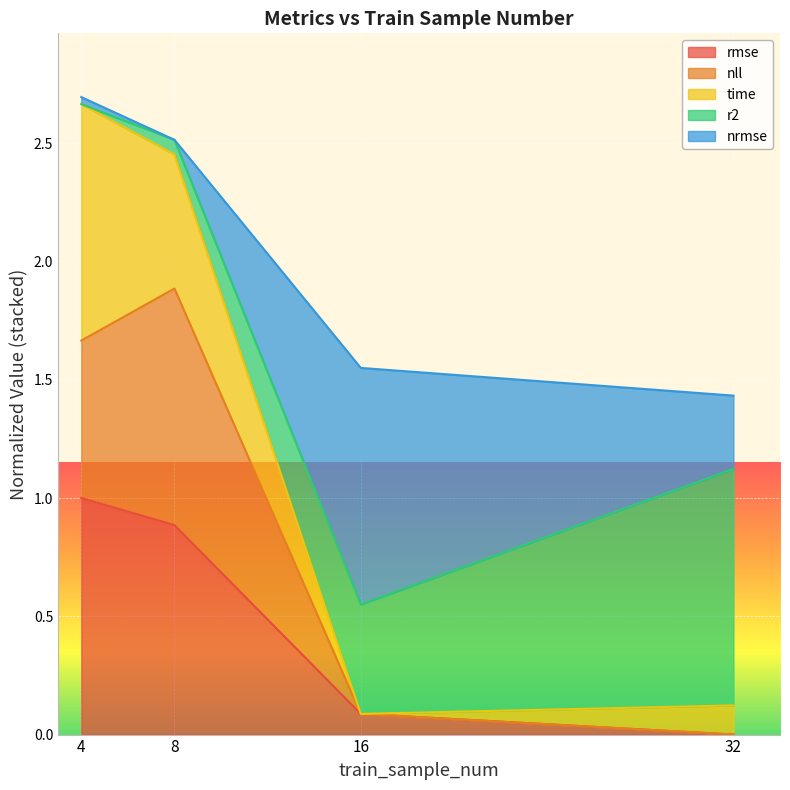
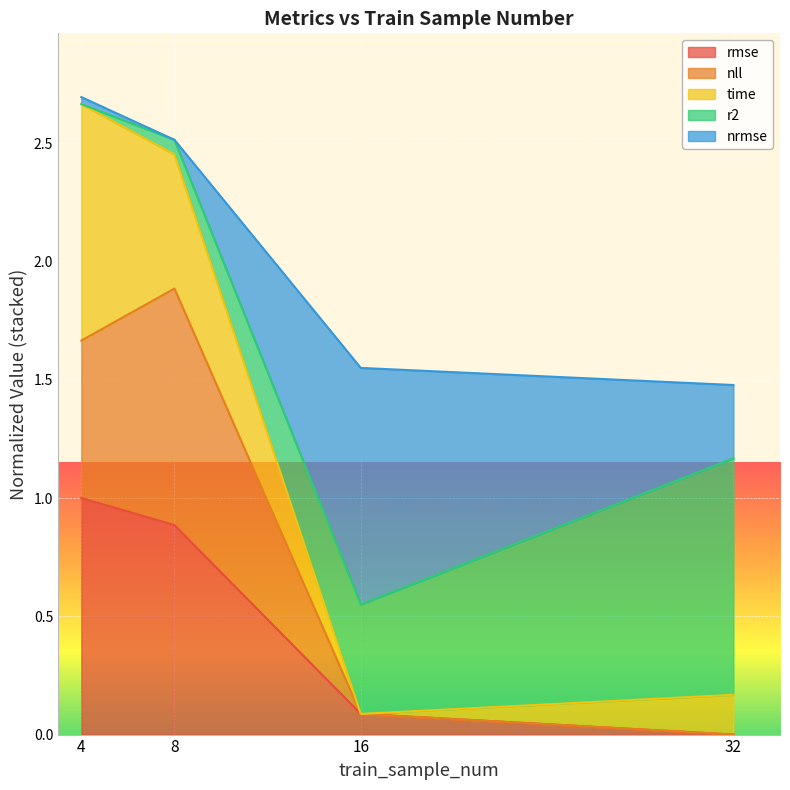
time, 32: 0.12 -> 0.17
